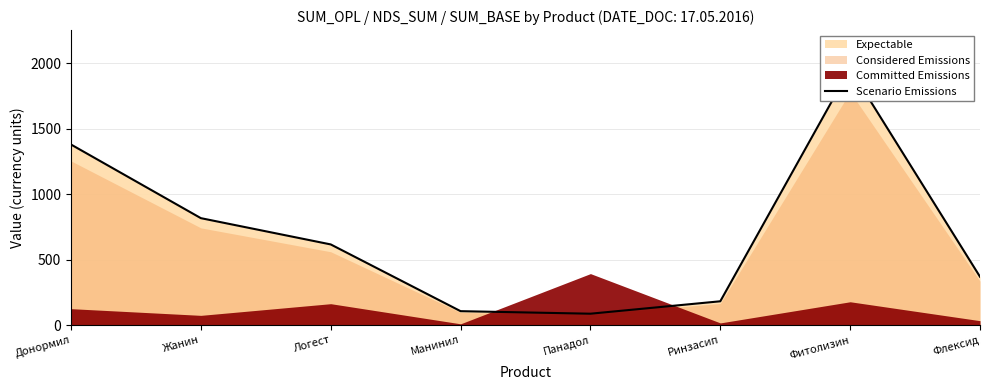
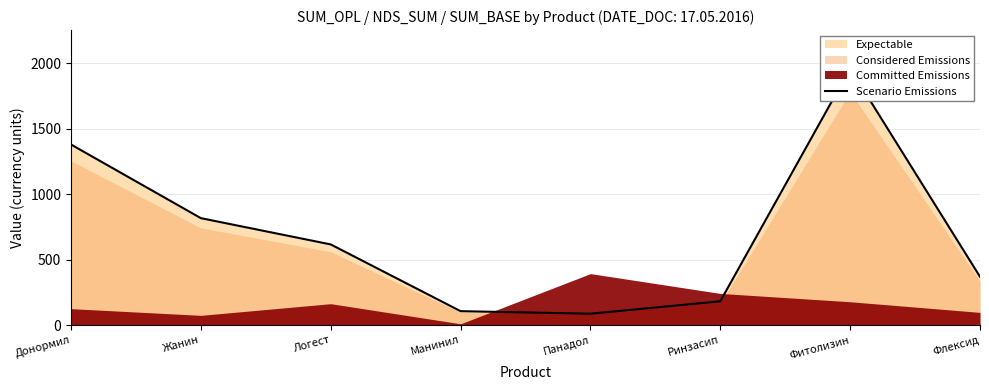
Committed Emissions, Ринзасип: 20 -> 240
Committed Emissions, Флексид: 30 -> 100
